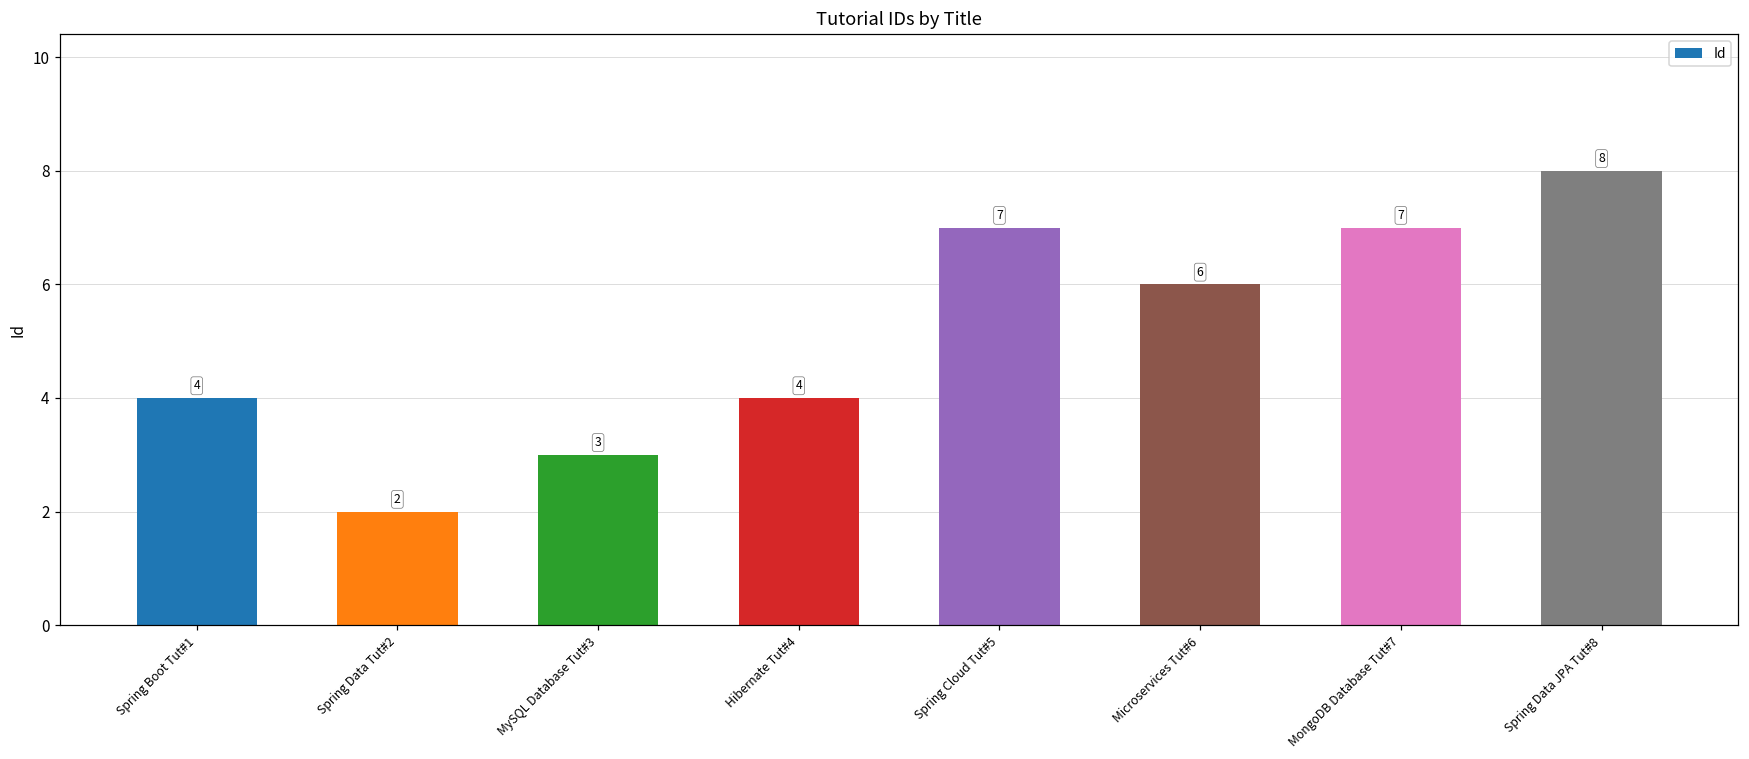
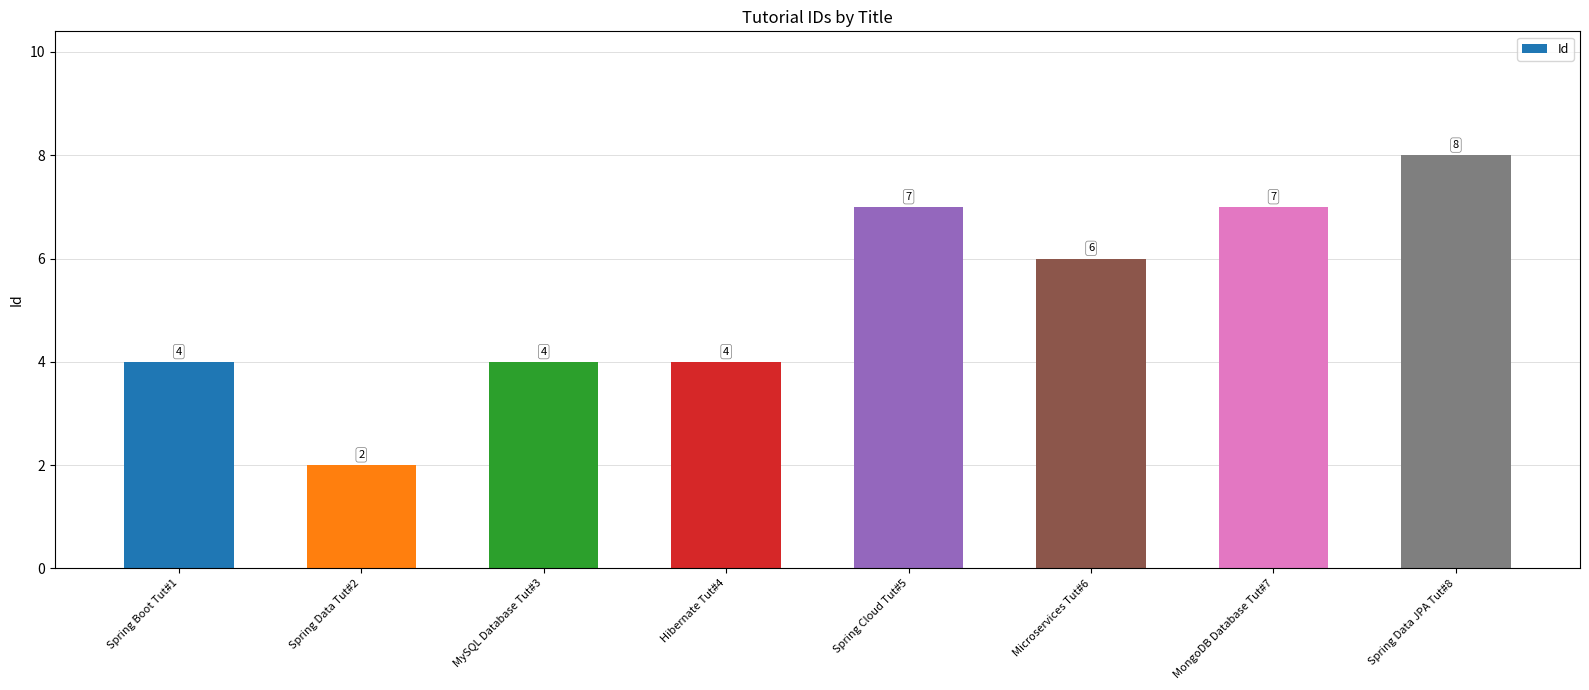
MySQL Database Tut#3: 3 -> 4
